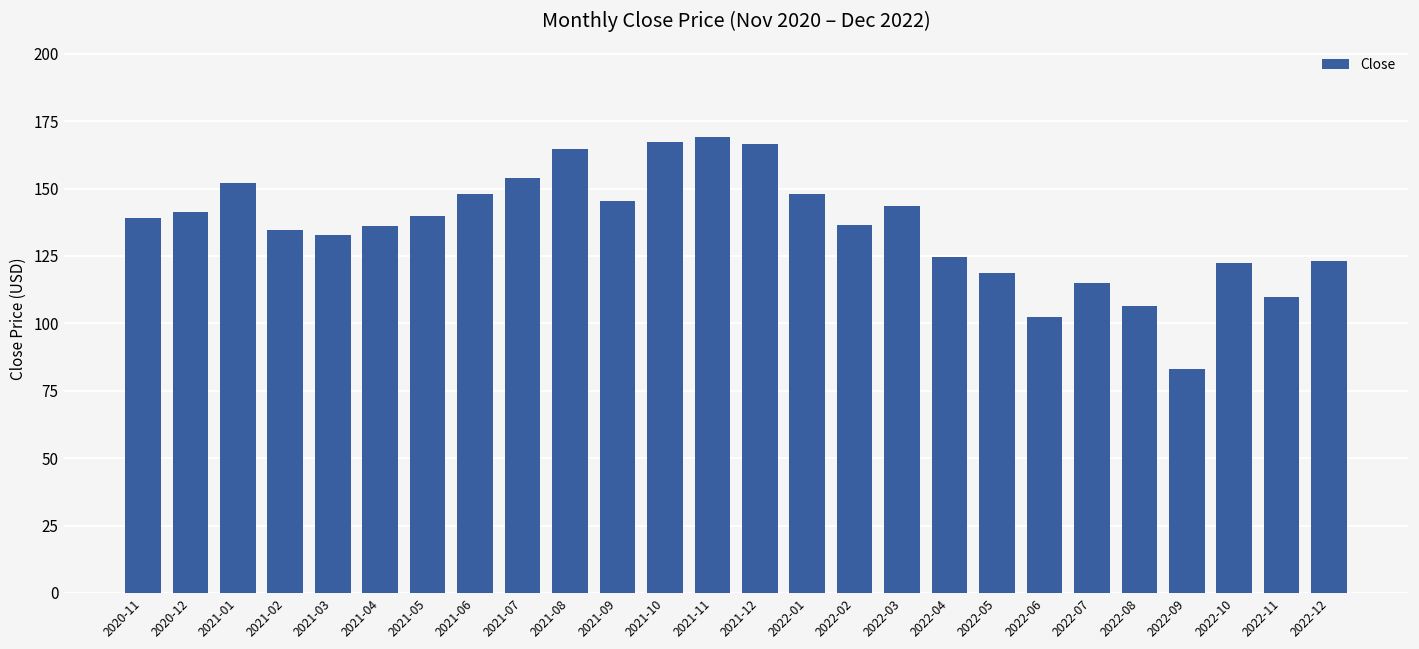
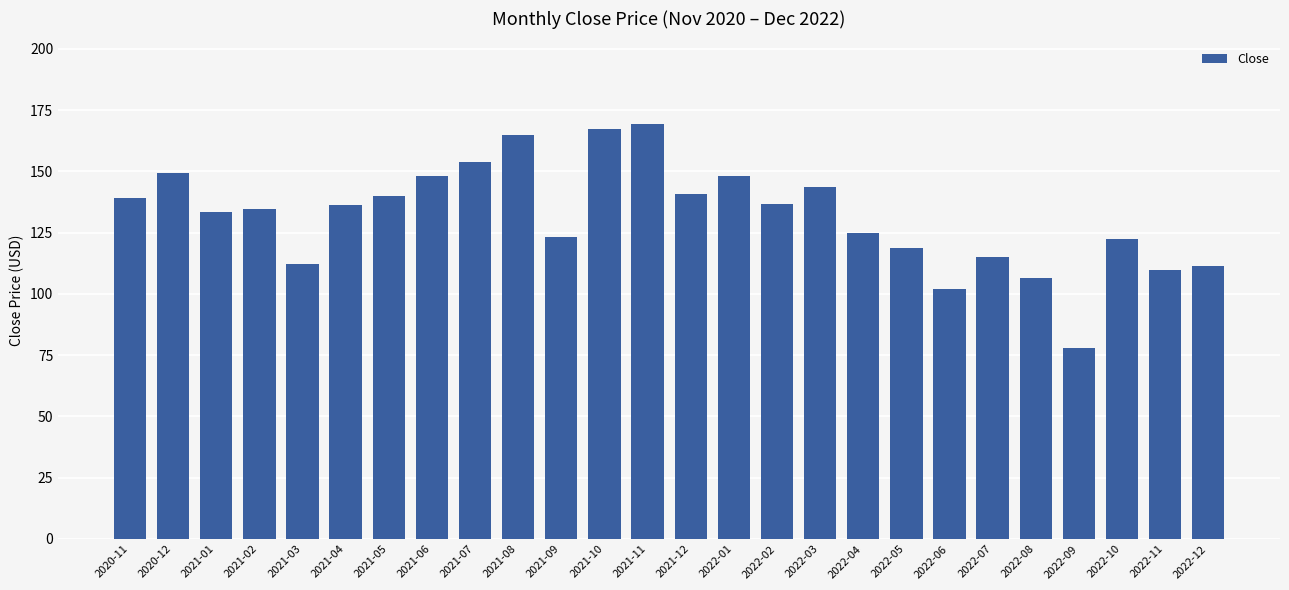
2020-12: 141 -> 149
2021-01: 152 -> 134
2021-03: 133 -> 112
2021-09: 145 -> 123
2021-12: 167 -> 141
2022-09: 83 -> 78
2022-12: 123 -> 111
